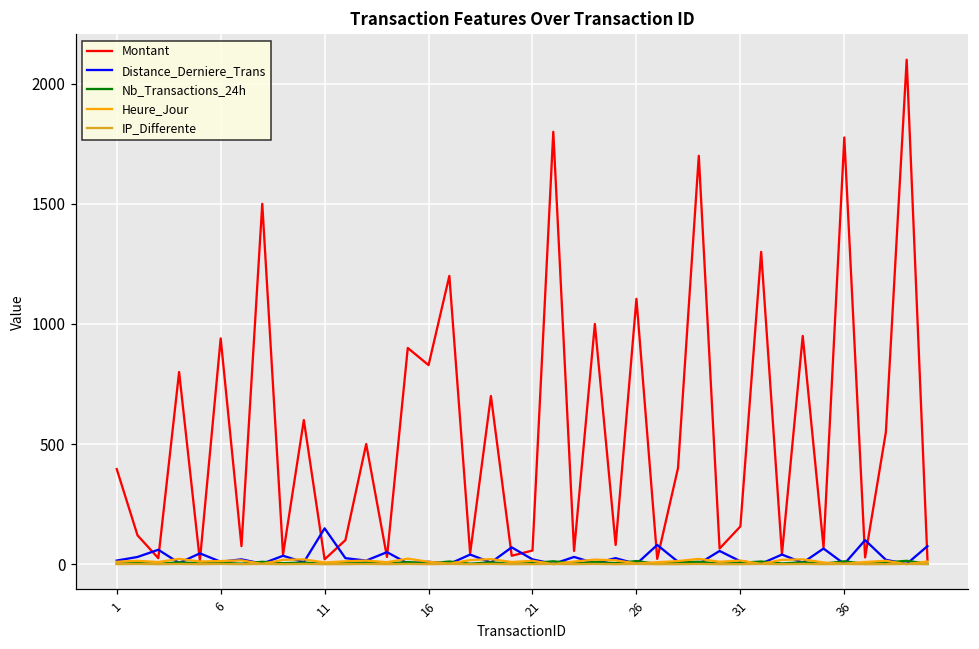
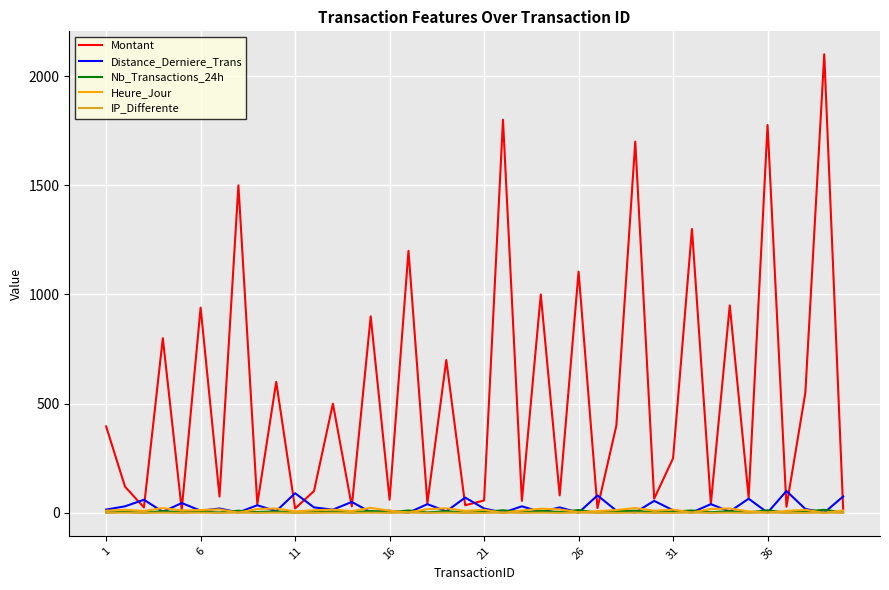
Distance_Derniere_Trans, 11: 150 -> 90
Montant, 16: 830 -> 60
Montant, 31: 160 -> 250
